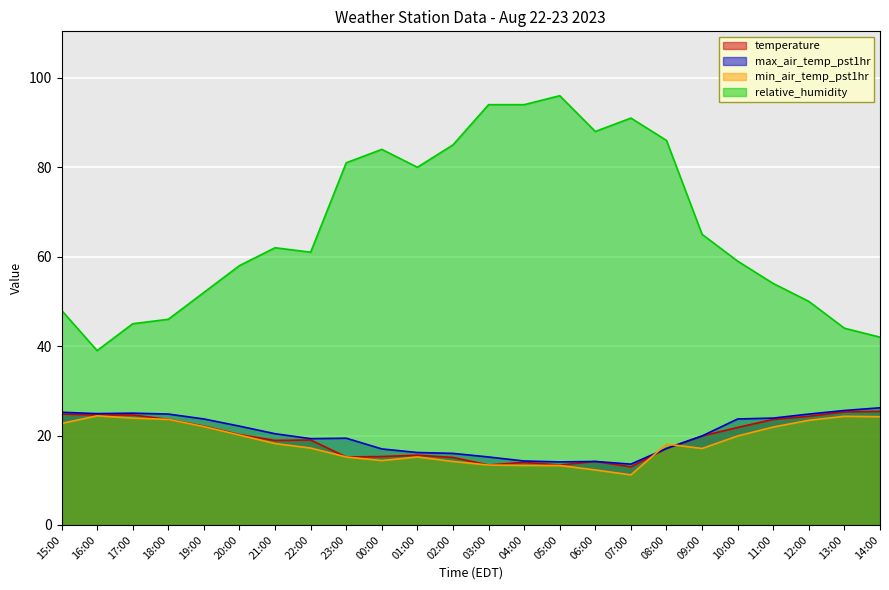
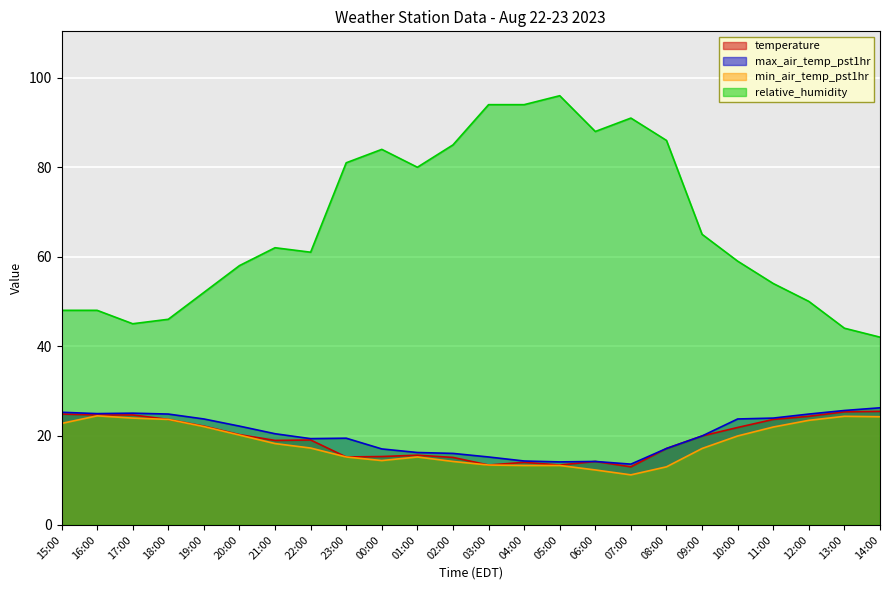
relative_humidity, 16:00: 39 -> 48
min_air_temp_pst1hr, 08:00: 18 -> 13
